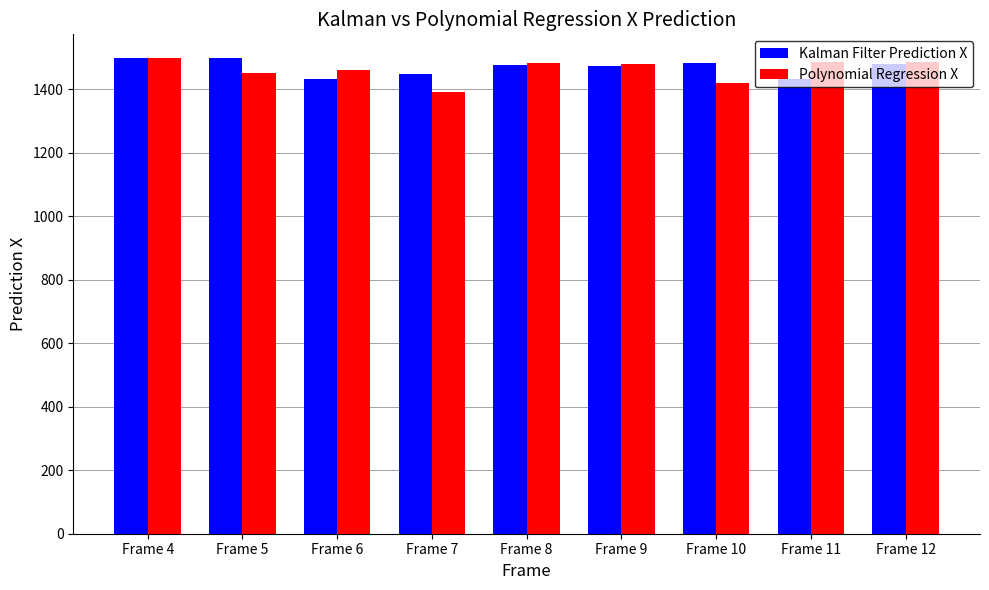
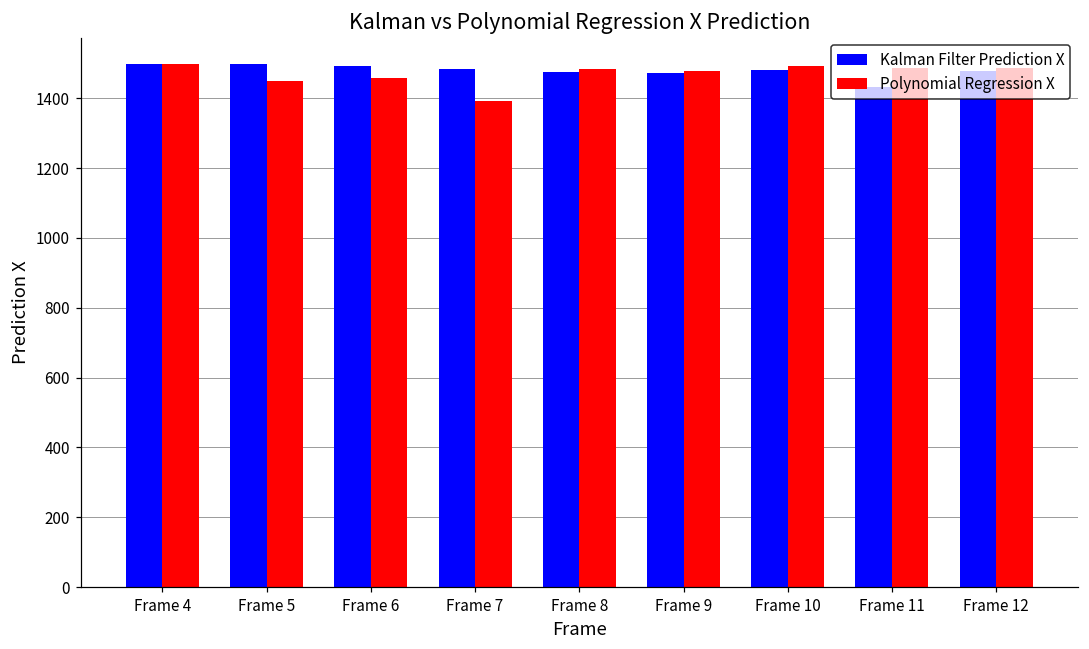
Kalman Filter Prediction X, Frame 6: 1430 -> 1490
Kalman Filter Prediction X, Frame 7: 1450 -> 1480
Polynomial Regression X, Frame 10: 1420 -> 1490
